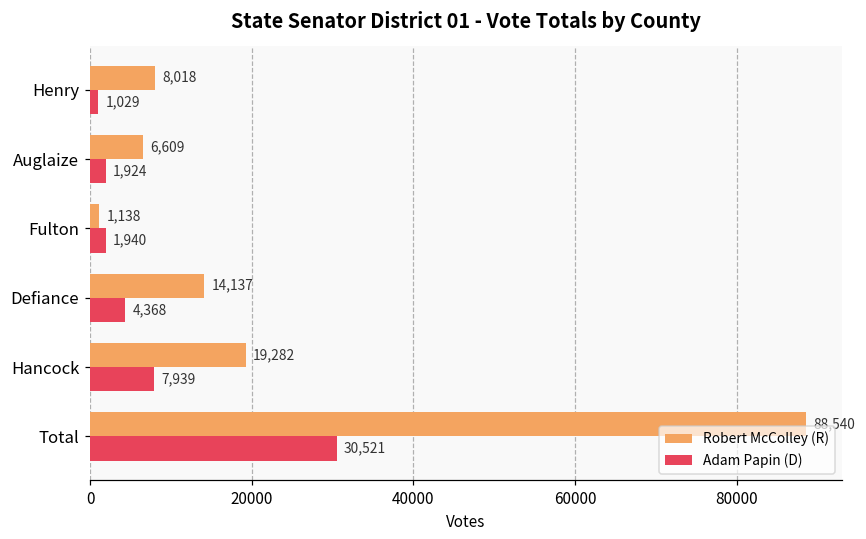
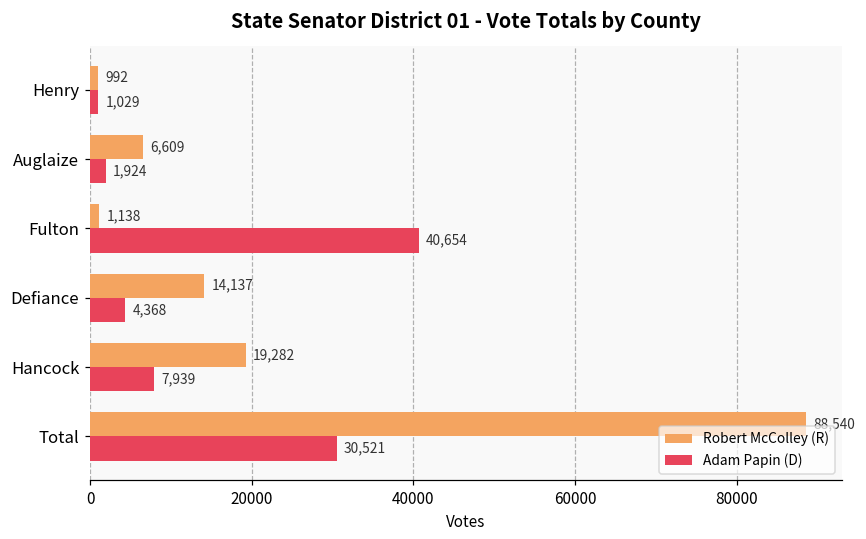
Robert McColley (R), Henry: 8,018 -> 992
Adam Papin (D), Fulton: 1,940 -> 40,654
